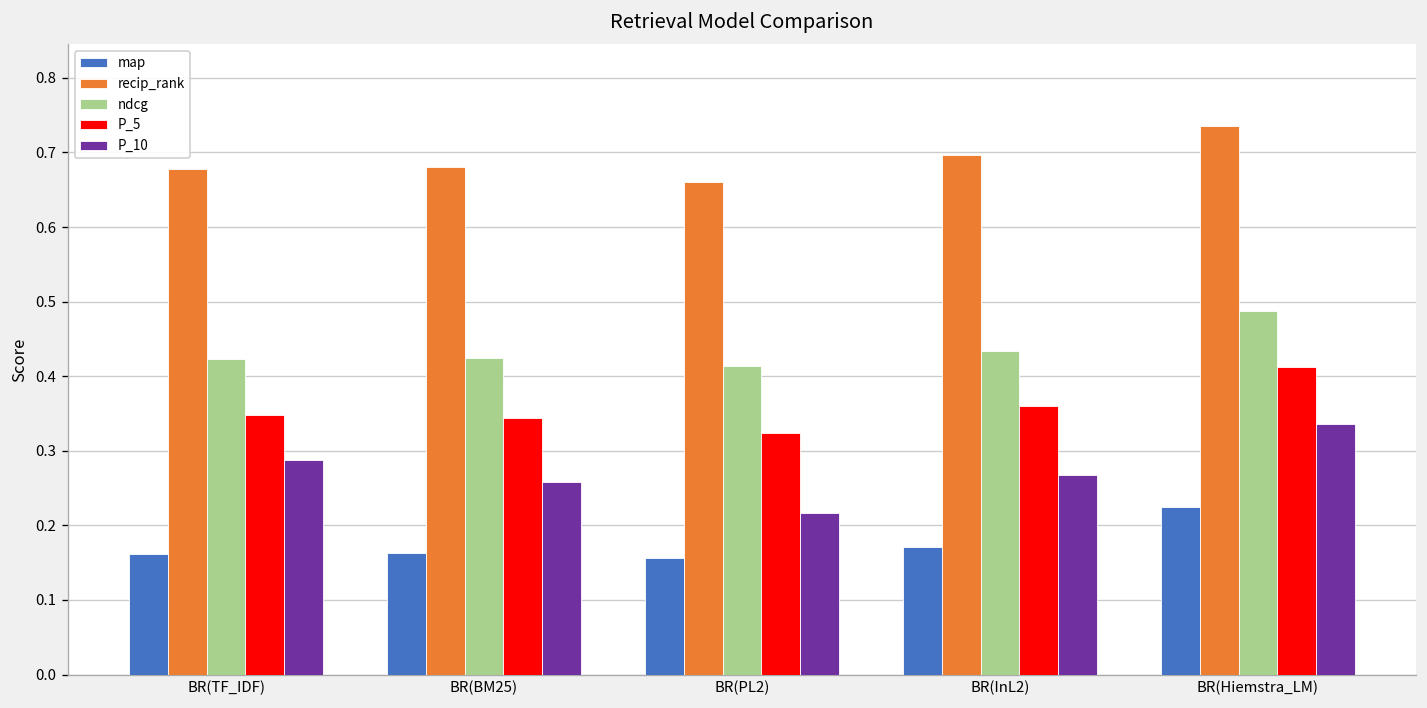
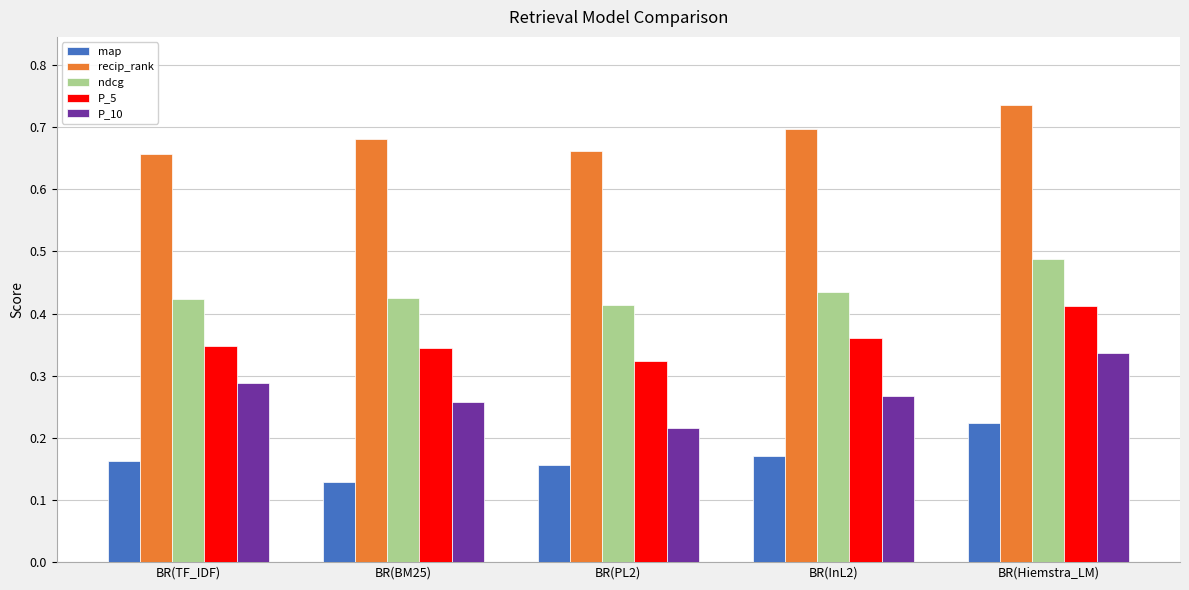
recip_rank, BR(TF_IDF): 0.68 -> 0.66
map, BR(BM25): 0.16 -> 0.13
